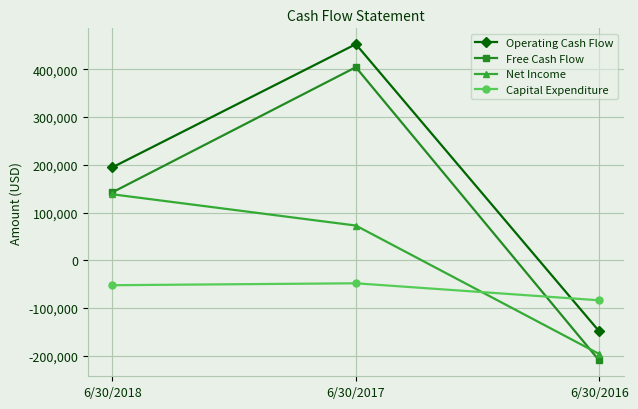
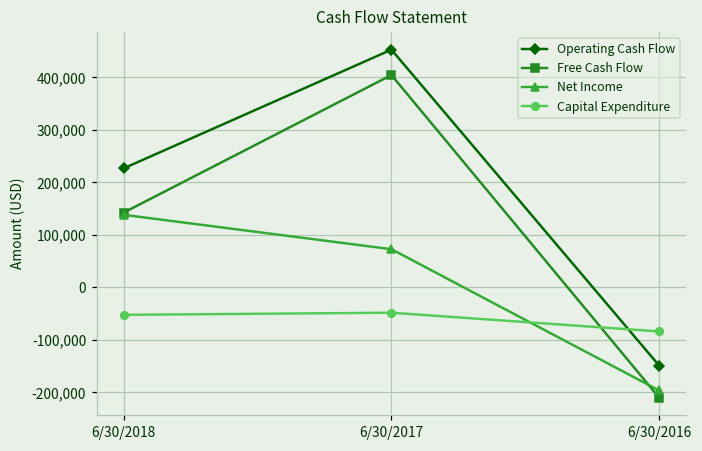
Operating Cash Flow, 6/30/2018: 190,000 -> 230,000
